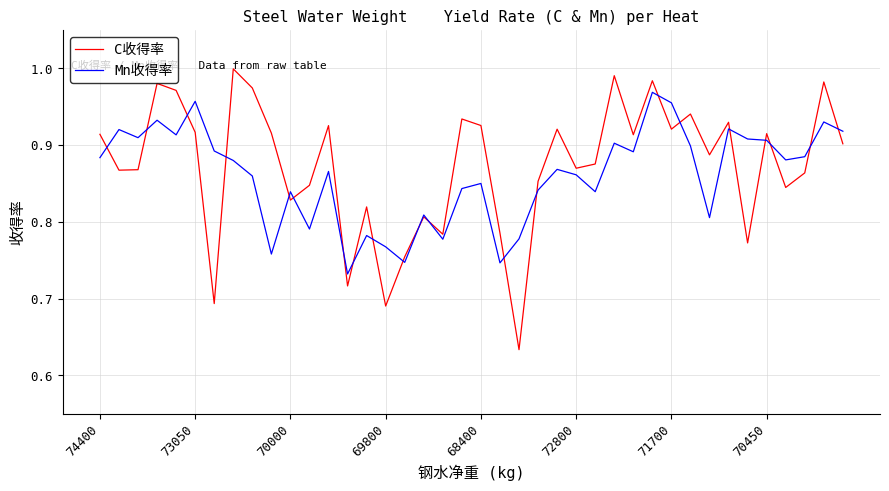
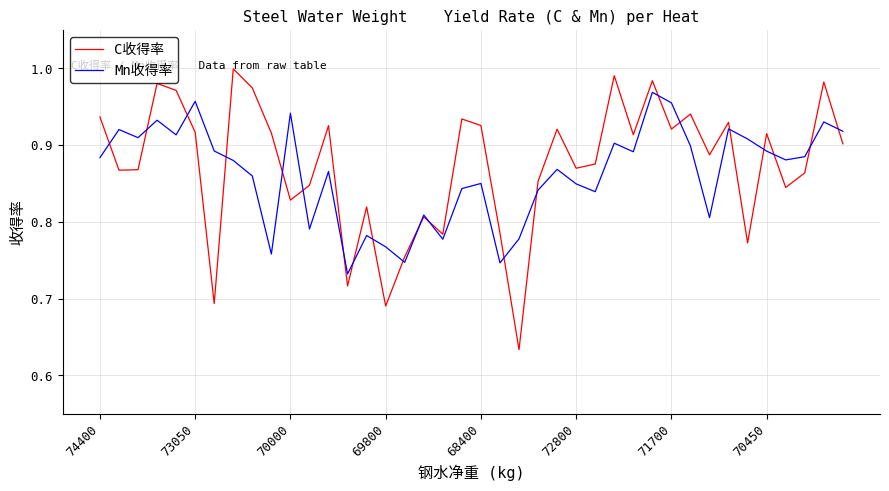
C收得率, 74400: 0.91 -> 0.94
Mn收得率, 70000: 0.84 -> 0.94
Mn收得率, 72800: 0.86 -> 0.85
Mn收得率, 70450: 0.91 -> 0.89
